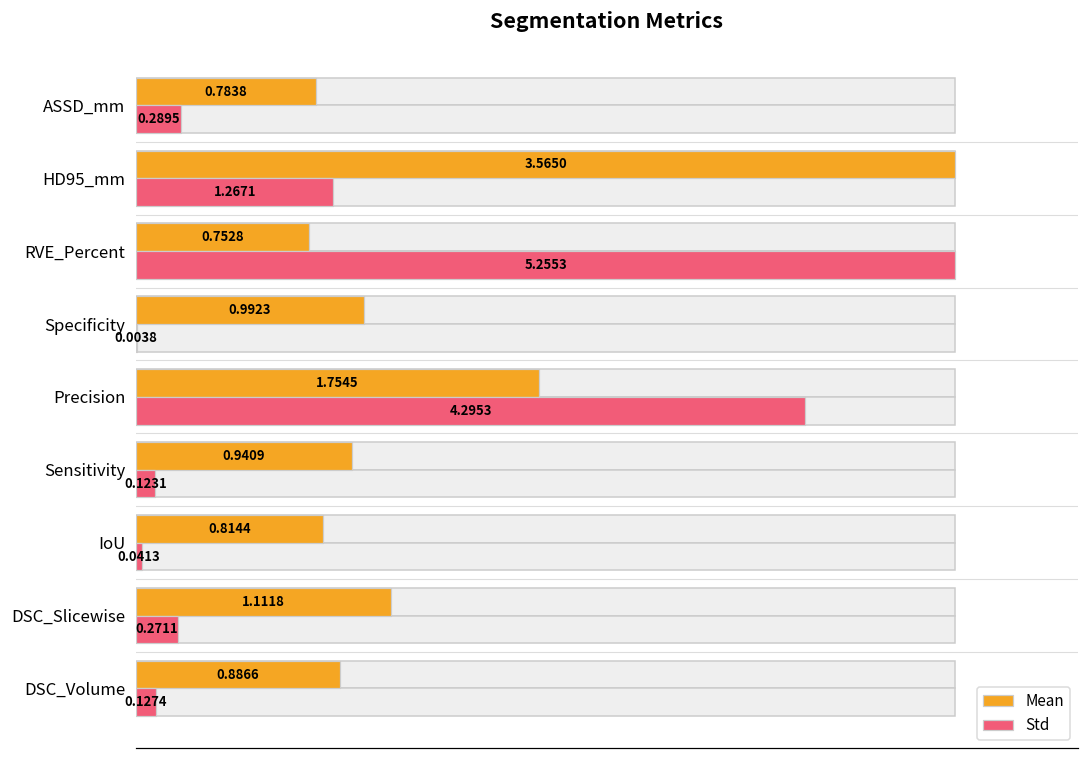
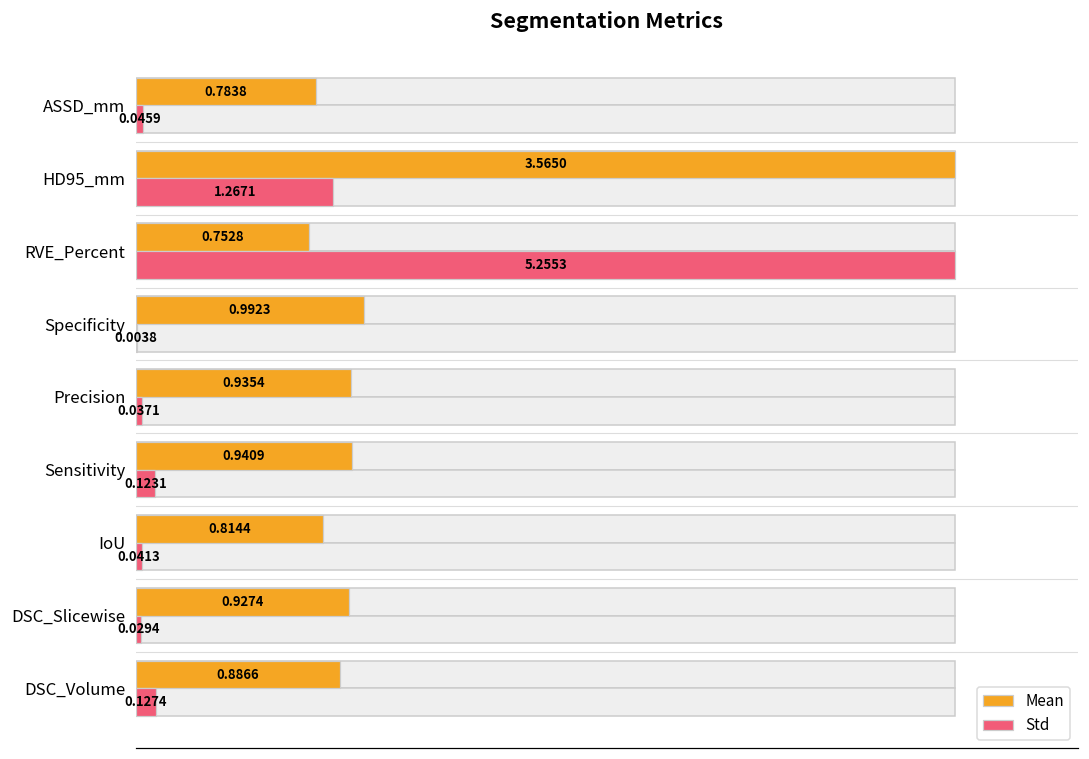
Std, ASSD_mm: 0.2895 -> 0.0459
Mean, Precision: 1.7545 -> 0.9354
Std, Precision: 4.2953 -> 0.0371
Mean, DSC_Slicewise: 1.1118 -> 0.9274
Std, DSC_Slicewise: 0.2711 -> 0.0294
